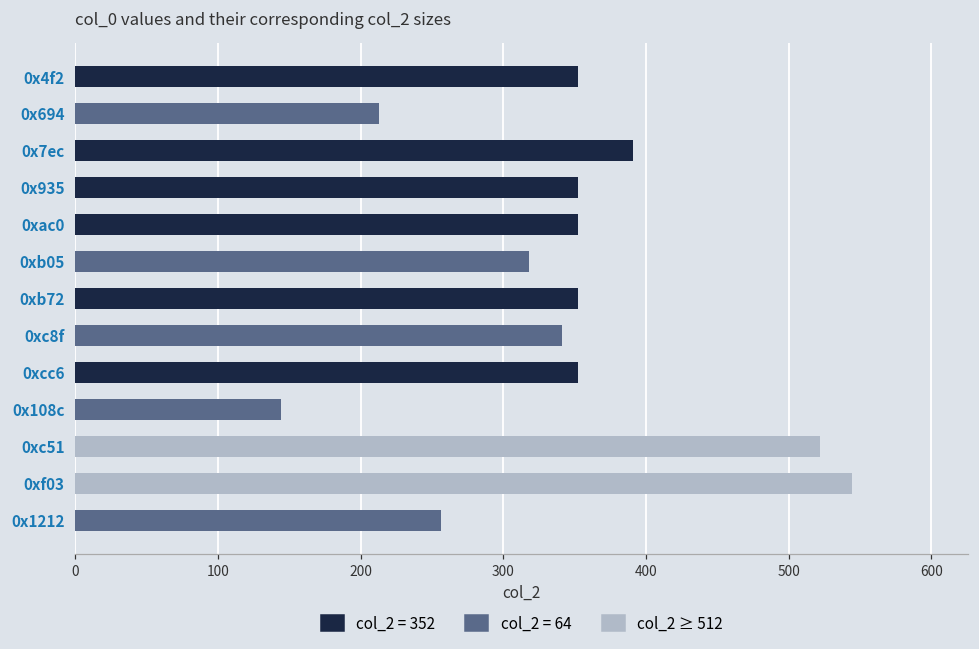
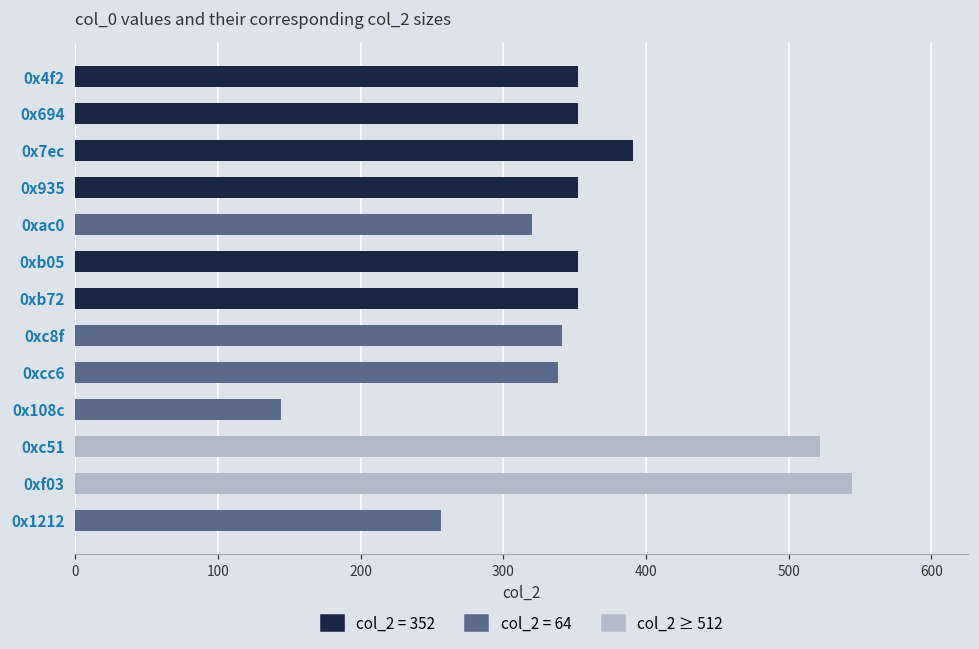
0x694: 213 -> 352
0xac0: 352 -> 320
0xb05: 318 -> 352
0xcc6: 352 -> 338
